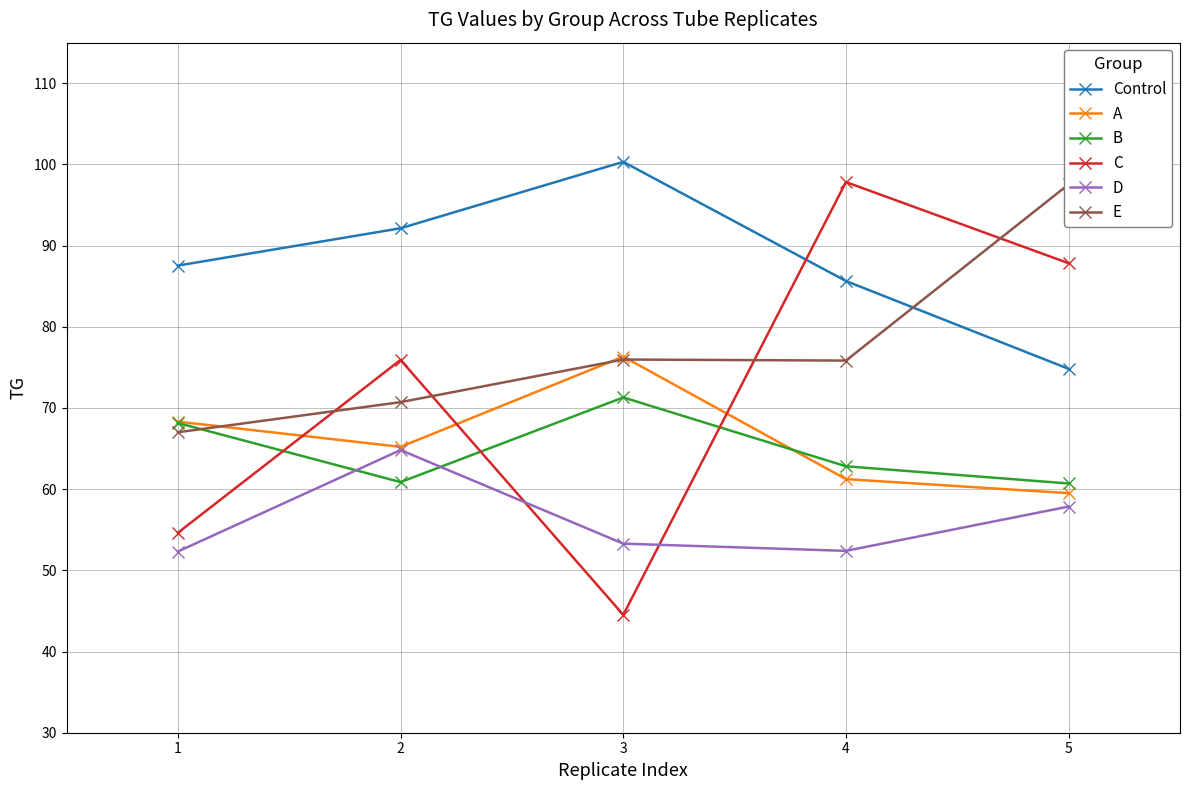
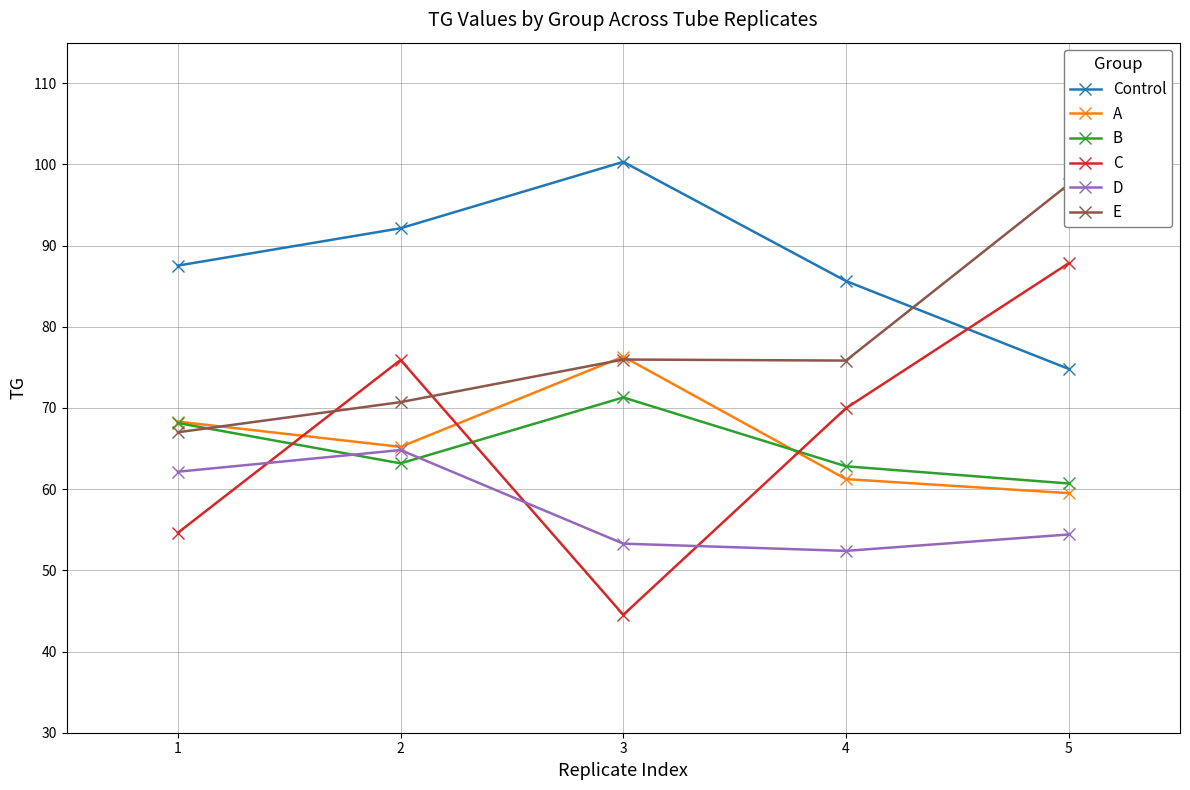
D, 1: 52 -> 62
B, 2: 61 -> 63
C, 4: 98 -> 70
D, 5: 58 -> 54
